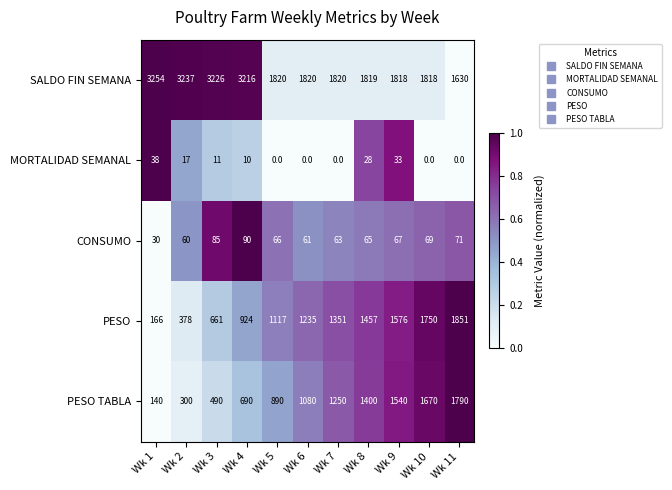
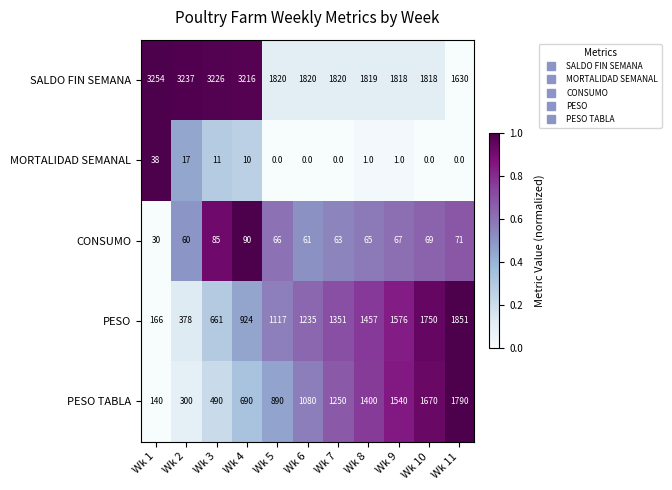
MORTALIDAD SEMANAL, Wk 8: 28 -> 1.0
MORTALIDAD SEMANAL, Wk 9: 33 -> 1.0
